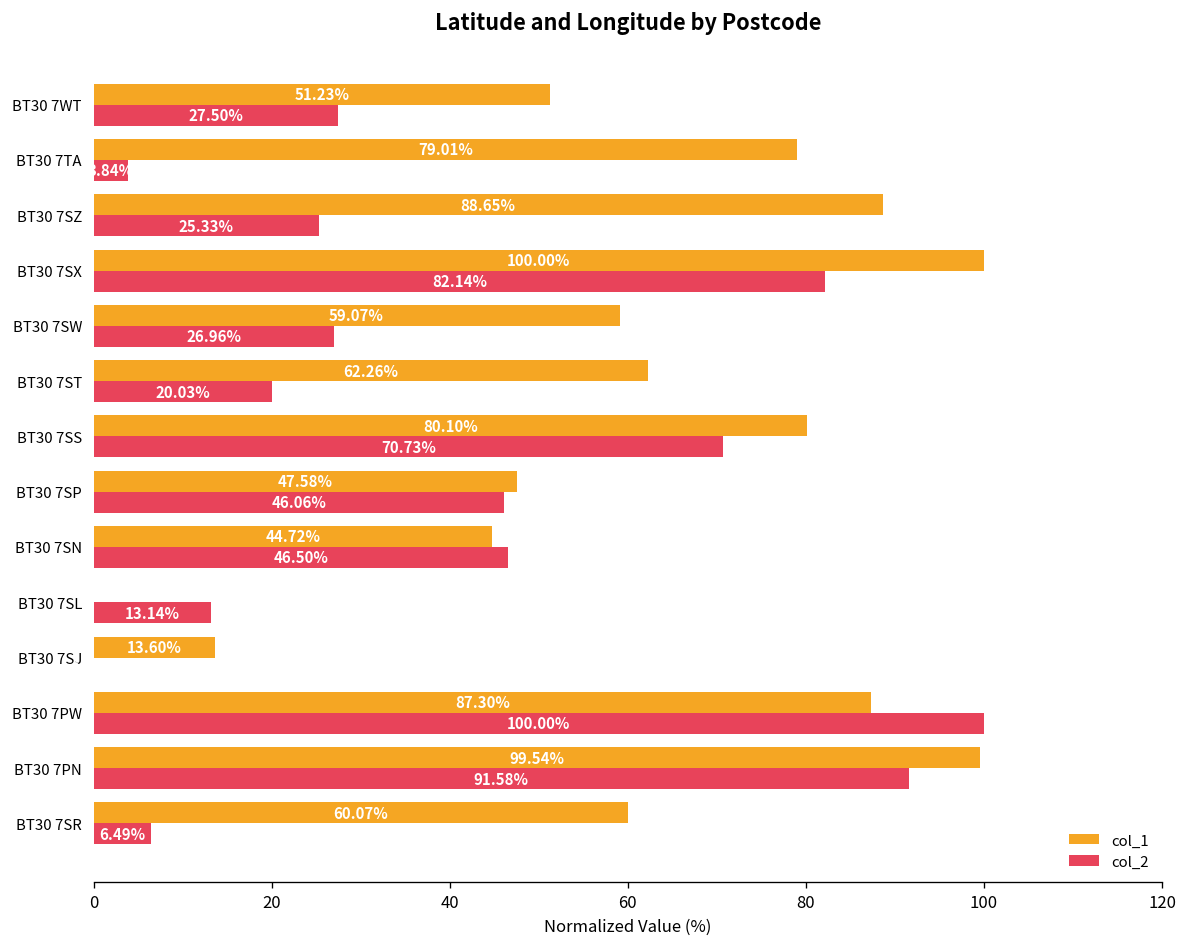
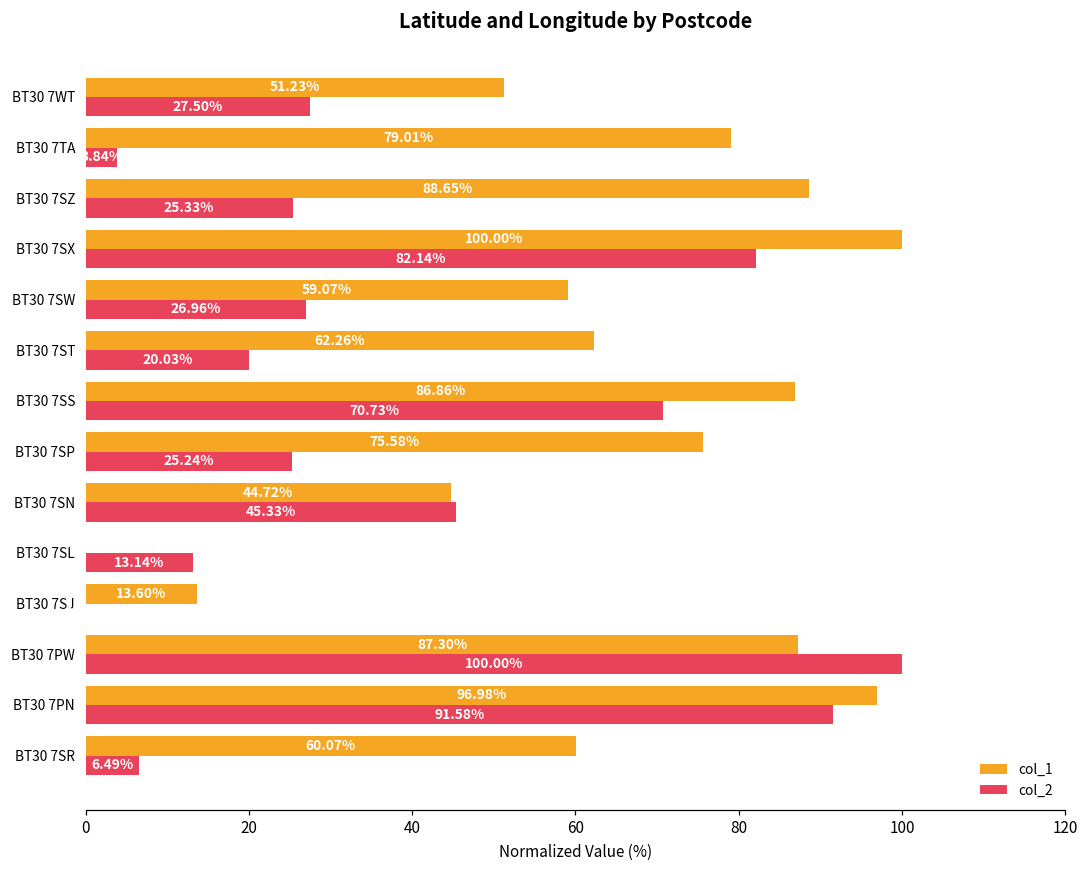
col_1, BT30 7SS: 80.10% -> 86.86%
col_1, BT30 7SP: 47.58% -> 75.58%
col_2, BT30 7SP: 46.06% -> 25.24%
col_2, BT30 7SN: 46.50% -> 45.33%
col_1, BT30 7PN: 99.54% -> 96.98%
